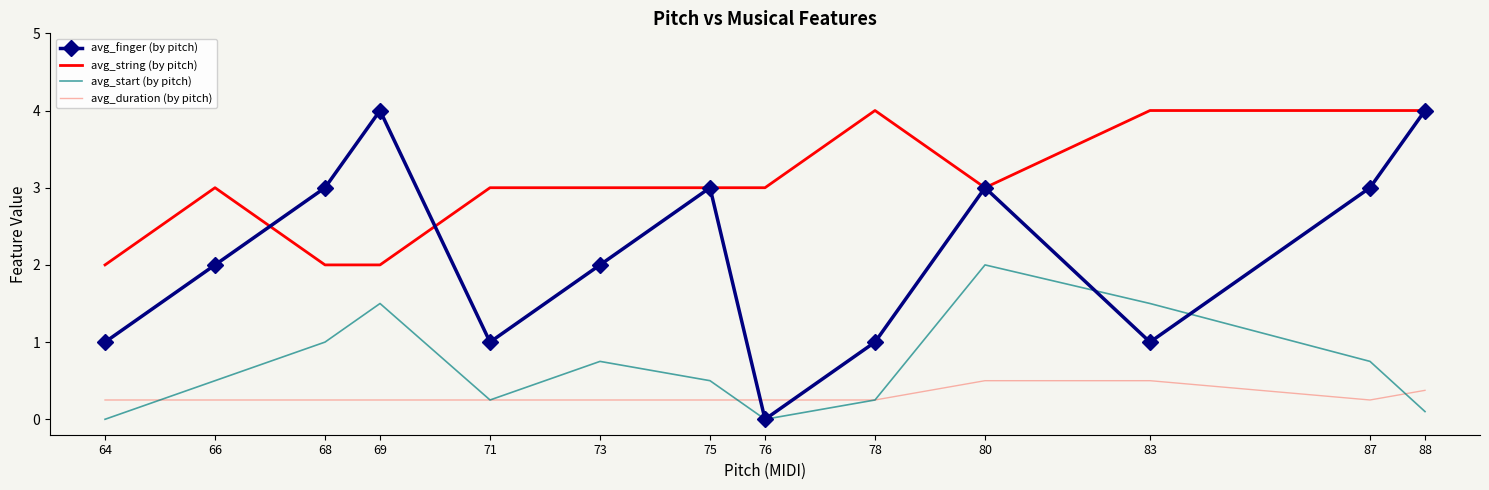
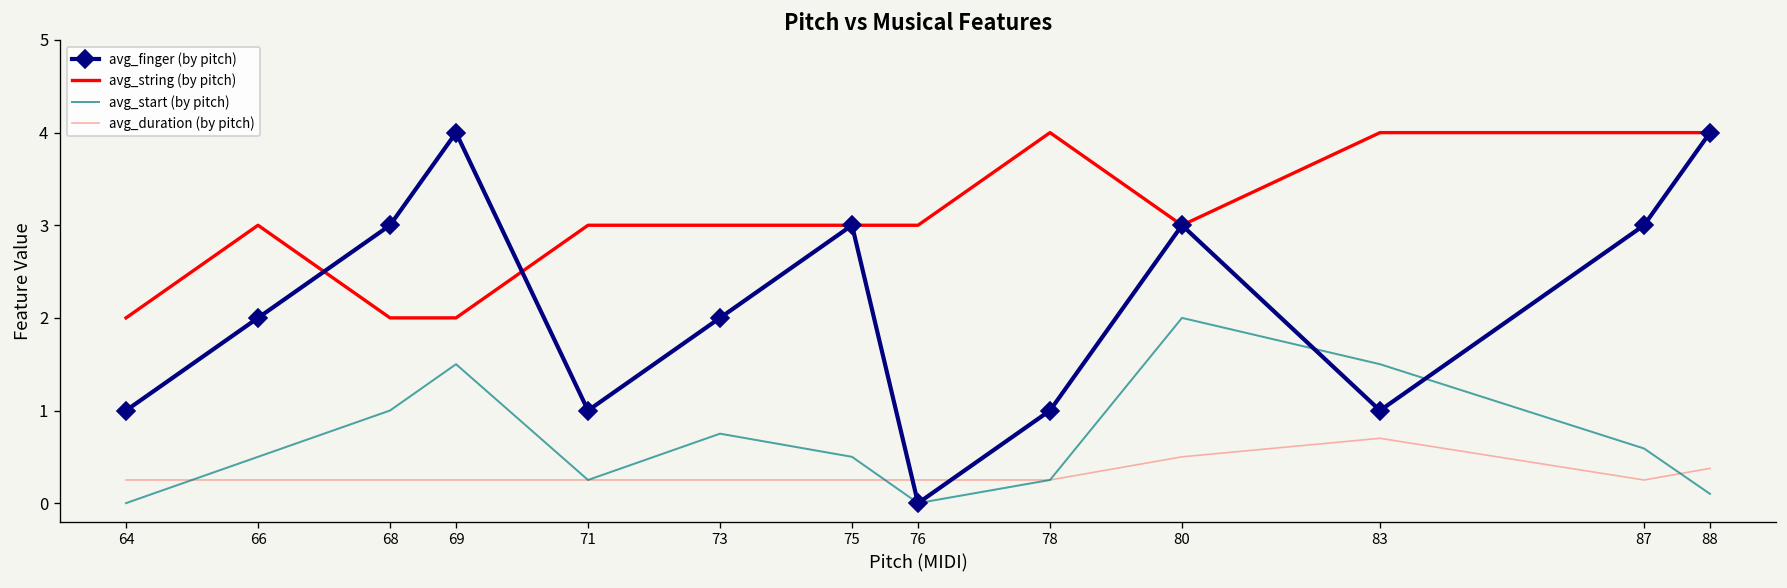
avg_duration (by pitch), 83: 0.5 -> 0.7
avg_start (by pitch), 87: 0.8 -> 0.6
